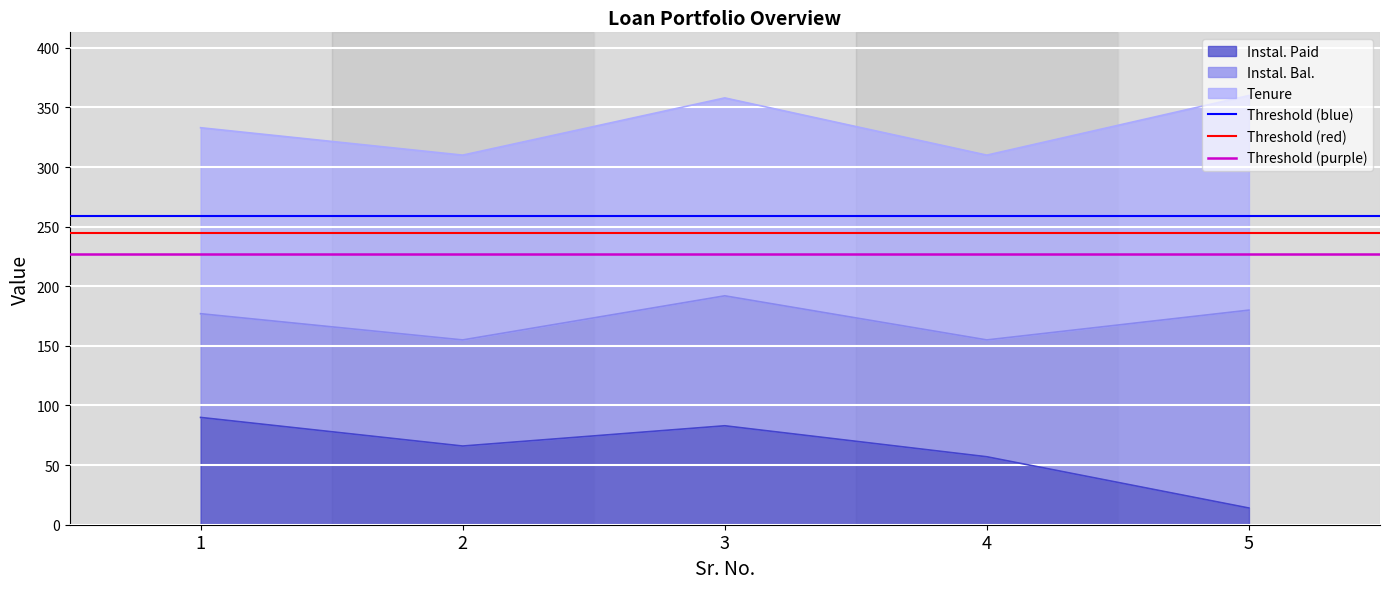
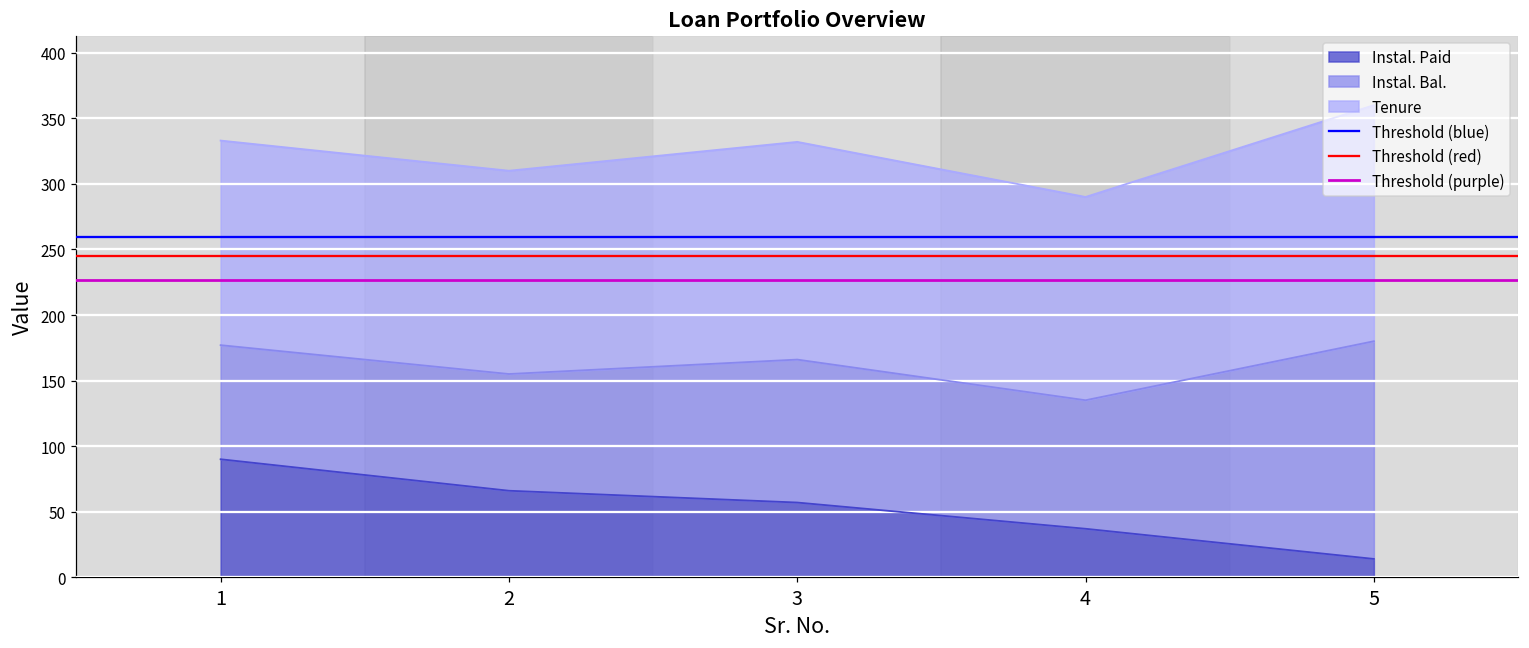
Instal. Paid, 3: 83 -> 57
Instal. Paid, 4: 57 -> 37
